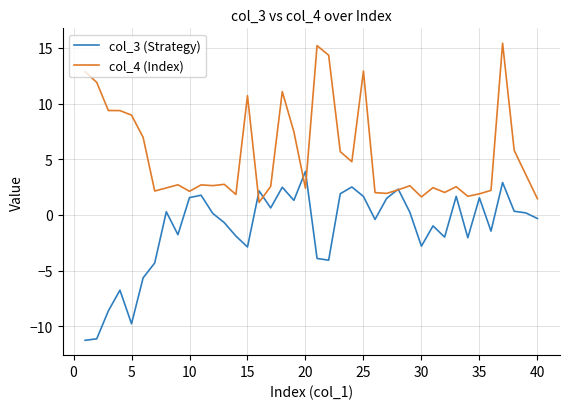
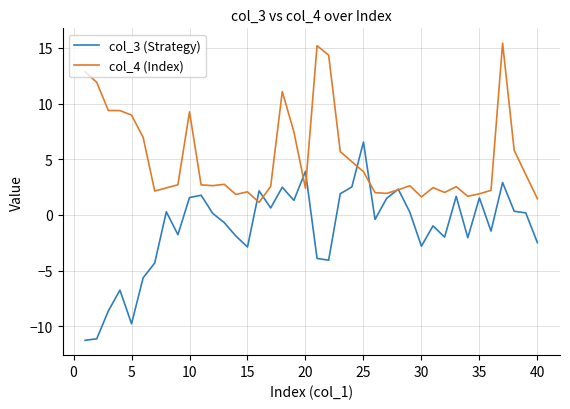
col_4 (Index), 10: 2.1 -> 9.3
col_4 (Index), 15: 10.7 -> 2.1
col_3 (Strategy), 25: 1.7 -> 6.5
col_4 (Index), 25: 12.9 -> 3.9
col_3 (Strategy), 40: -0.3 -> -2.5
